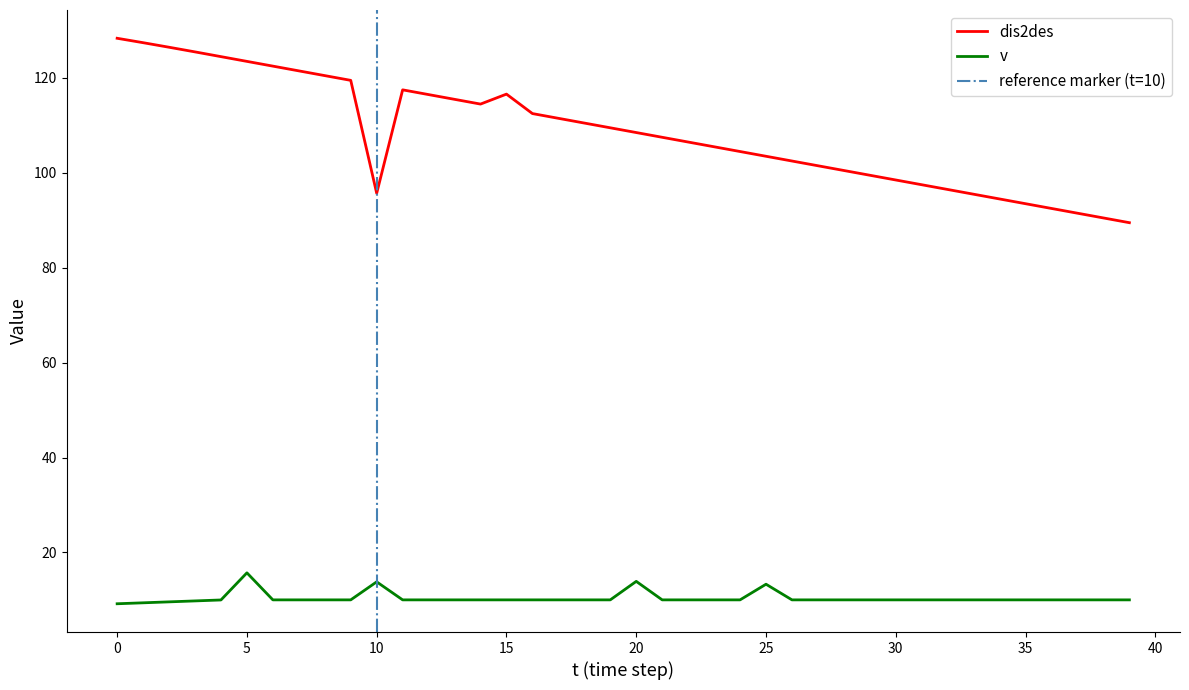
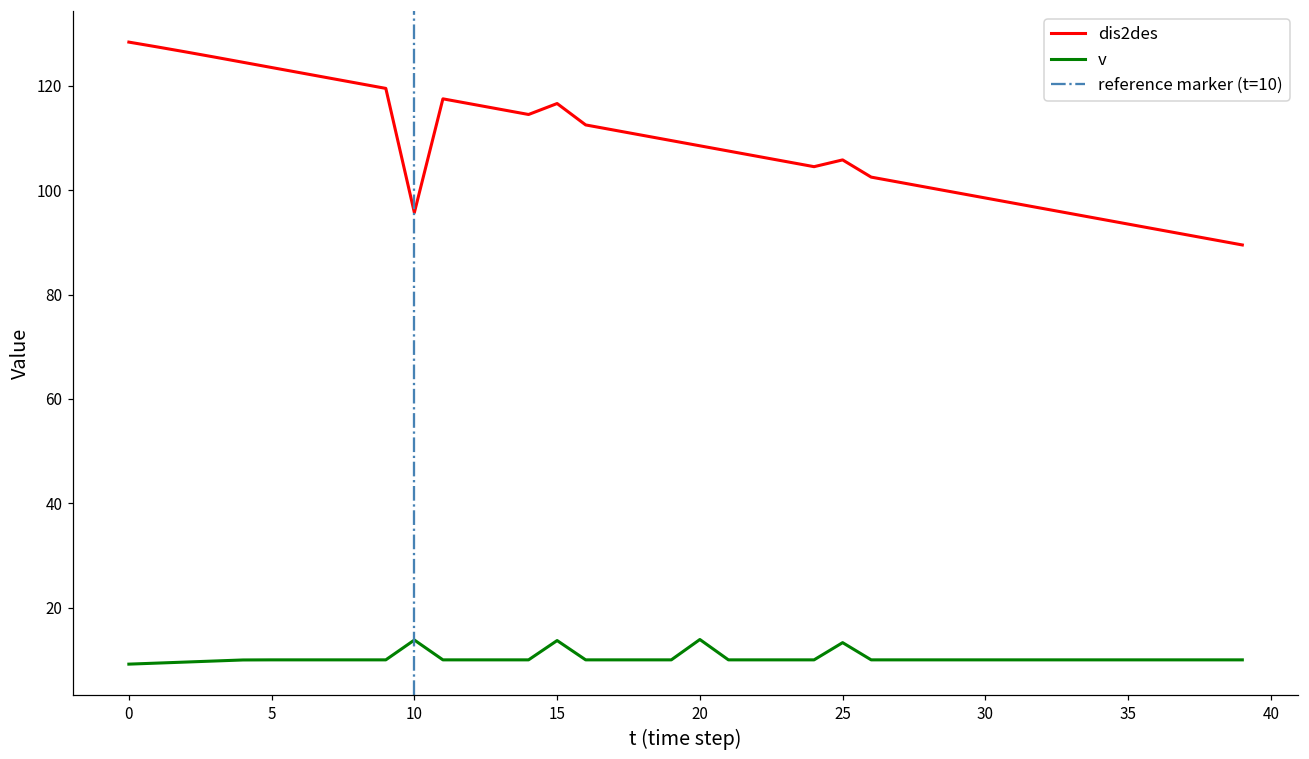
v, 5: 16 -> 10
v, 15: 10 -> 14
dis2des, 25: 104 -> 106
